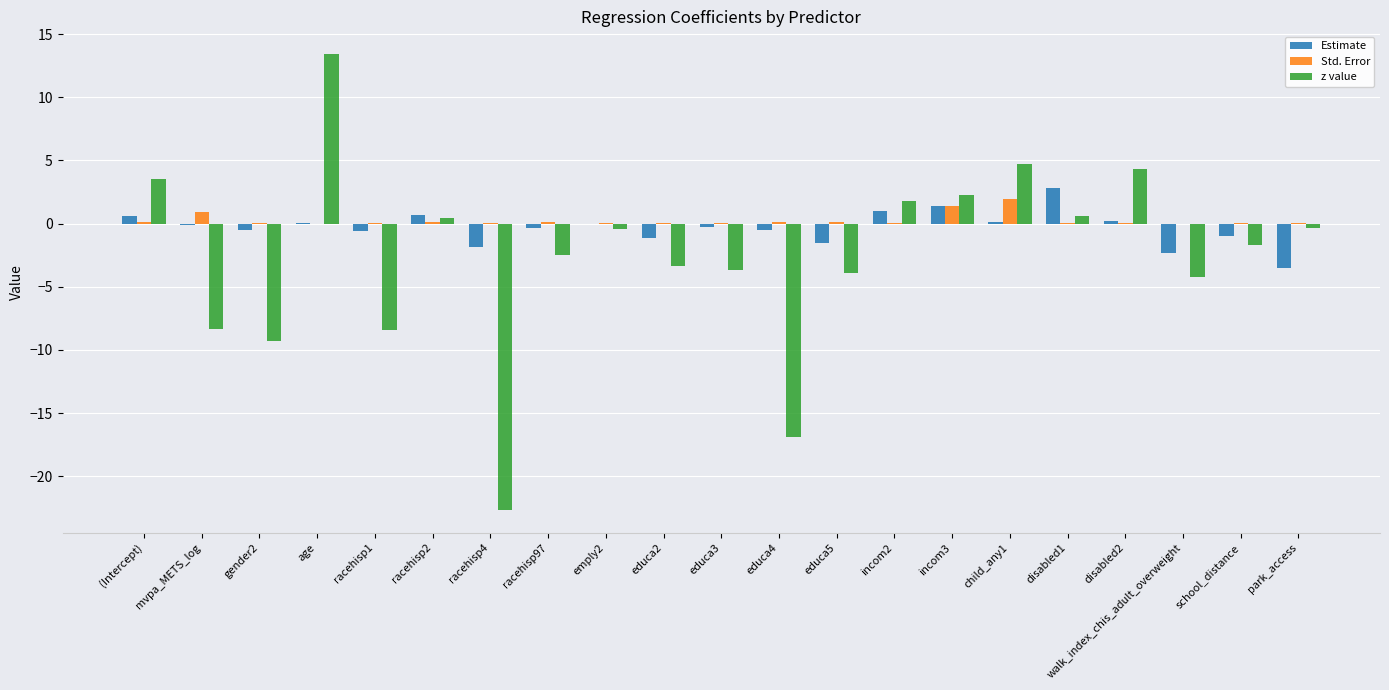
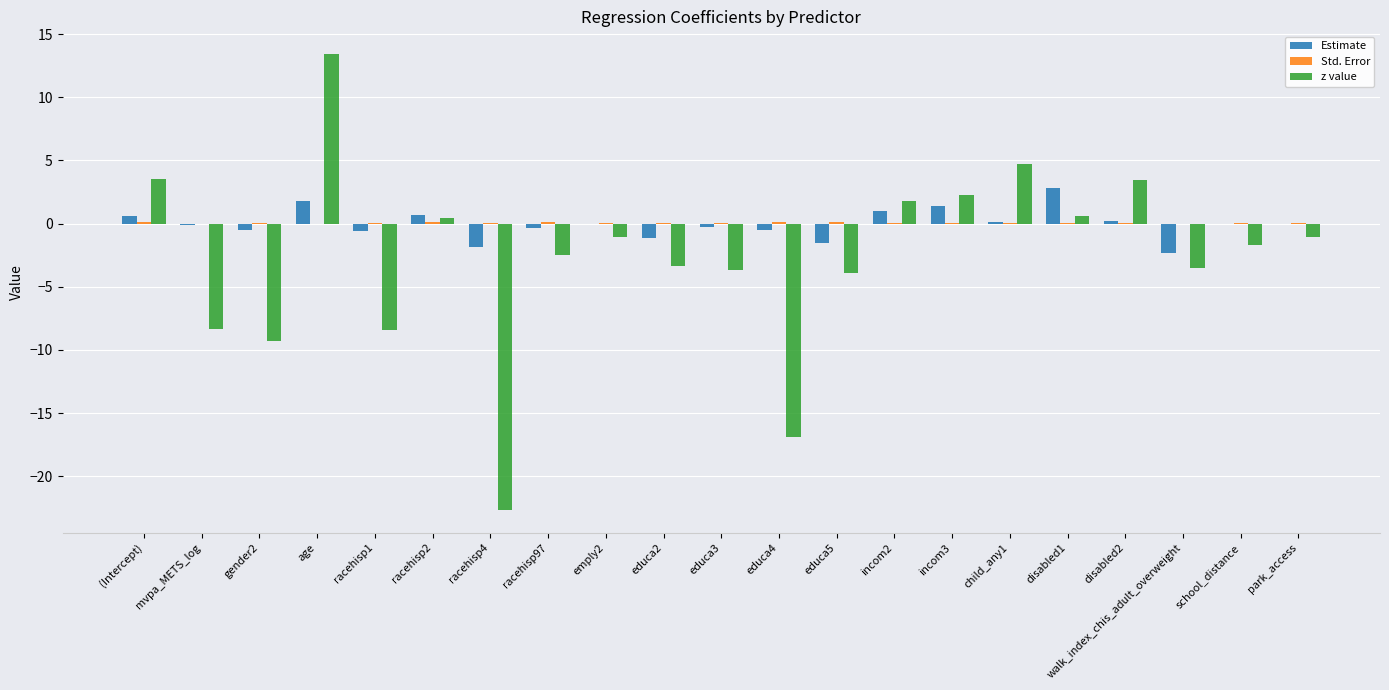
Std. Error, mvpa_METS_log: 1.0 -> 0.0
Estimate, age: 0.0 -> 1.8
z value, emply2: -0.4 -> -1.1
Std. Error, incom3: 1.4 -> 0.1
Std. Error, child_any1: 1.9 -> 0.1
z value, disabled2: 4.3 -> 3.4
z value, walk_index_chis_adult_overweight: -4.2 -> -3.5
Estimate, school_distance: -1.0 -> 0.0
Estimate, park_access: -3.5 -> 0.0
z value, park_access: -0.4 -> -1.0
